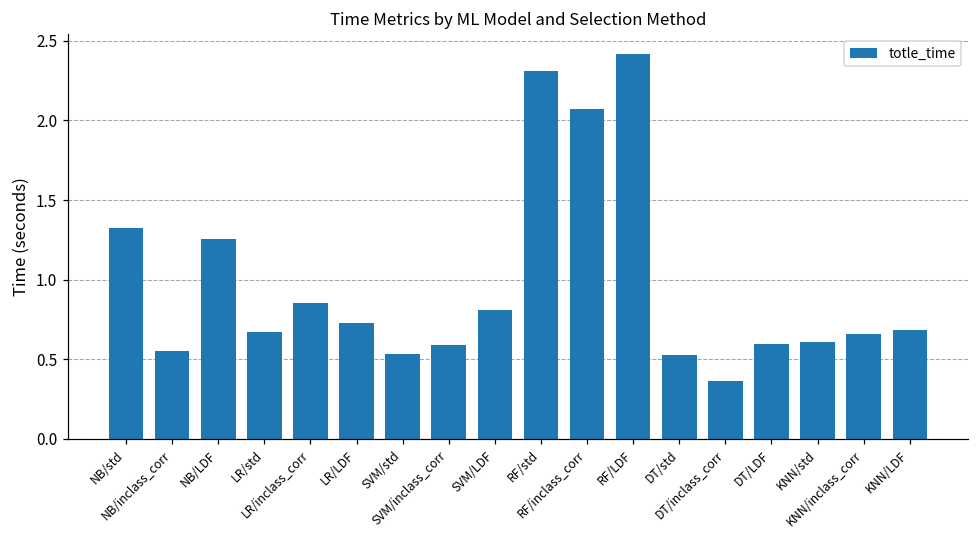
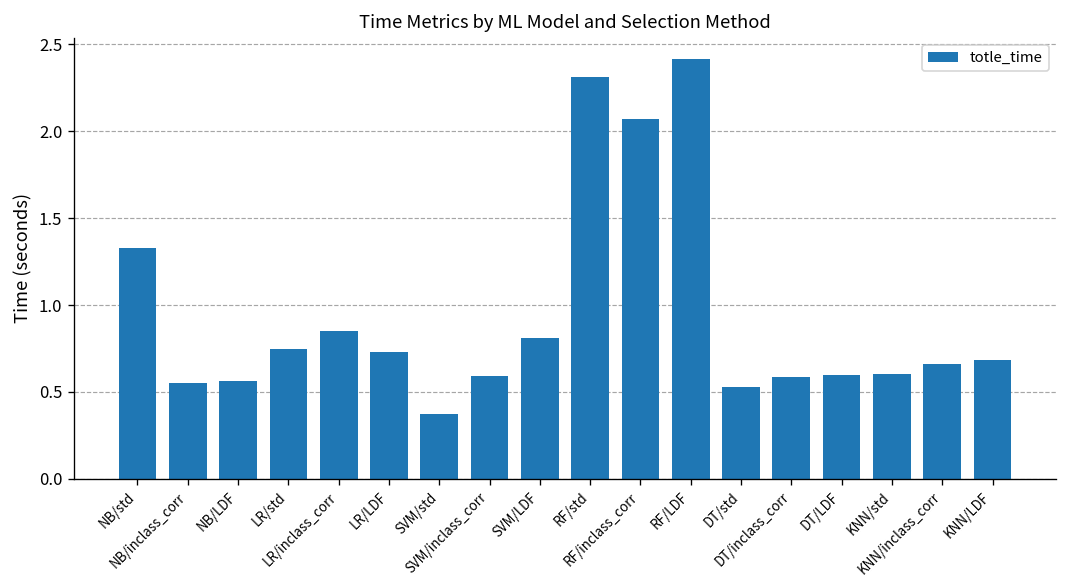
NB/LDF: 1.25 -> 0.56
LR/std: 0.67 -> 0.75
SVM/std: 0.54 -> 0.37
DT/inclass_corr: 0.36 -> 0.58
